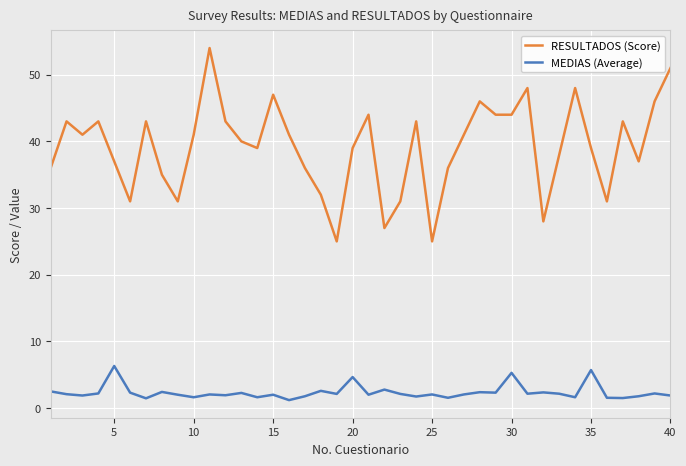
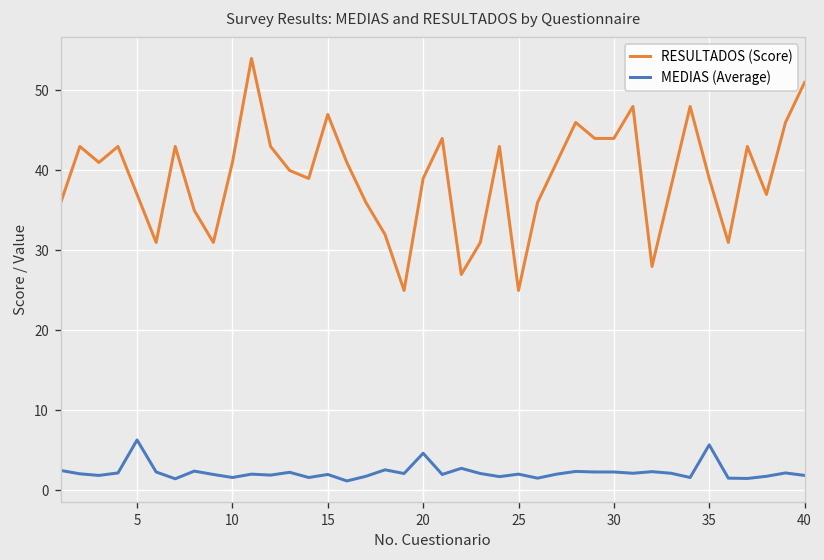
MEDIAS (Average), 30: 5 -> 2
